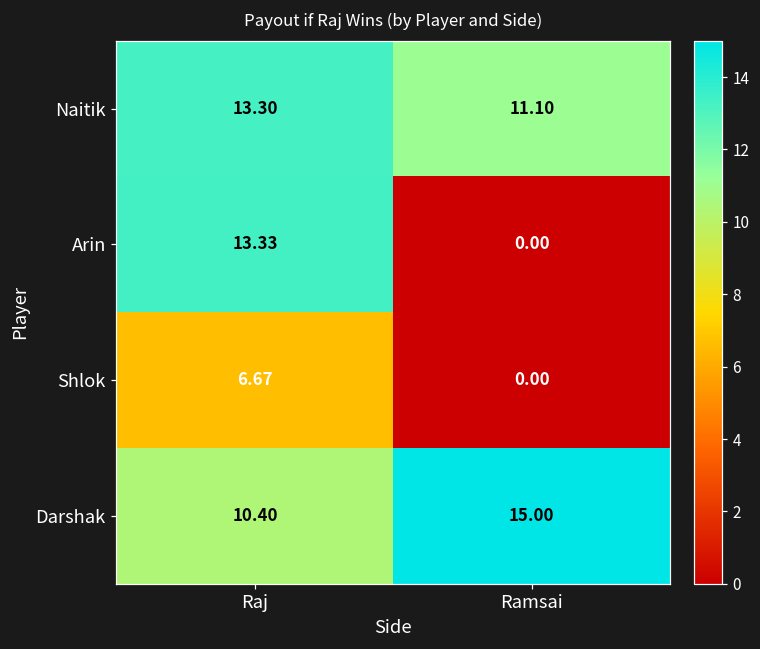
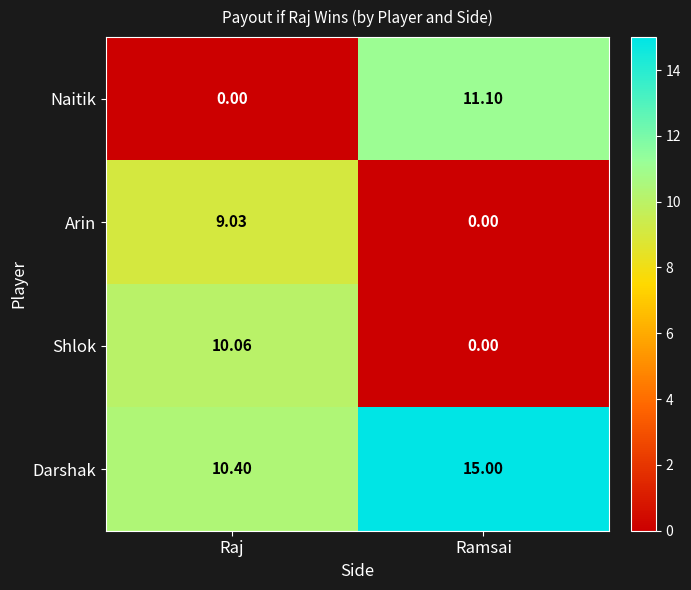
Naitik, Raj: 13.30 -> 0.00
Arin, Raj: 13.33 -> 9.03
Shlok, Raj: 6.67 -> 10.06
